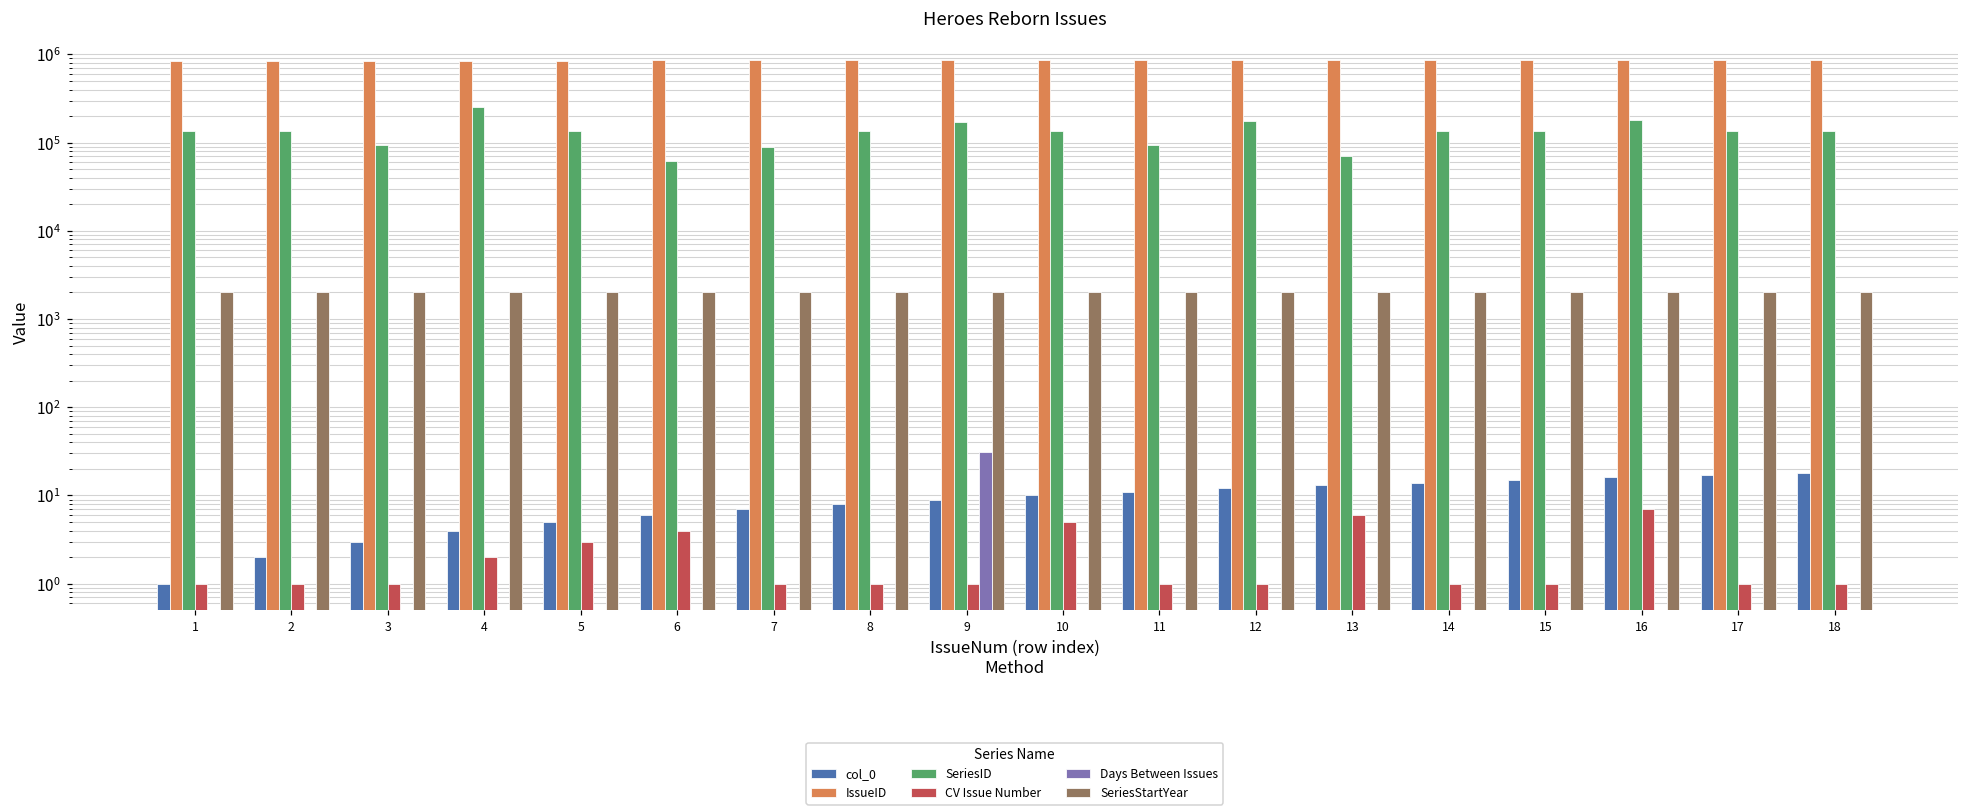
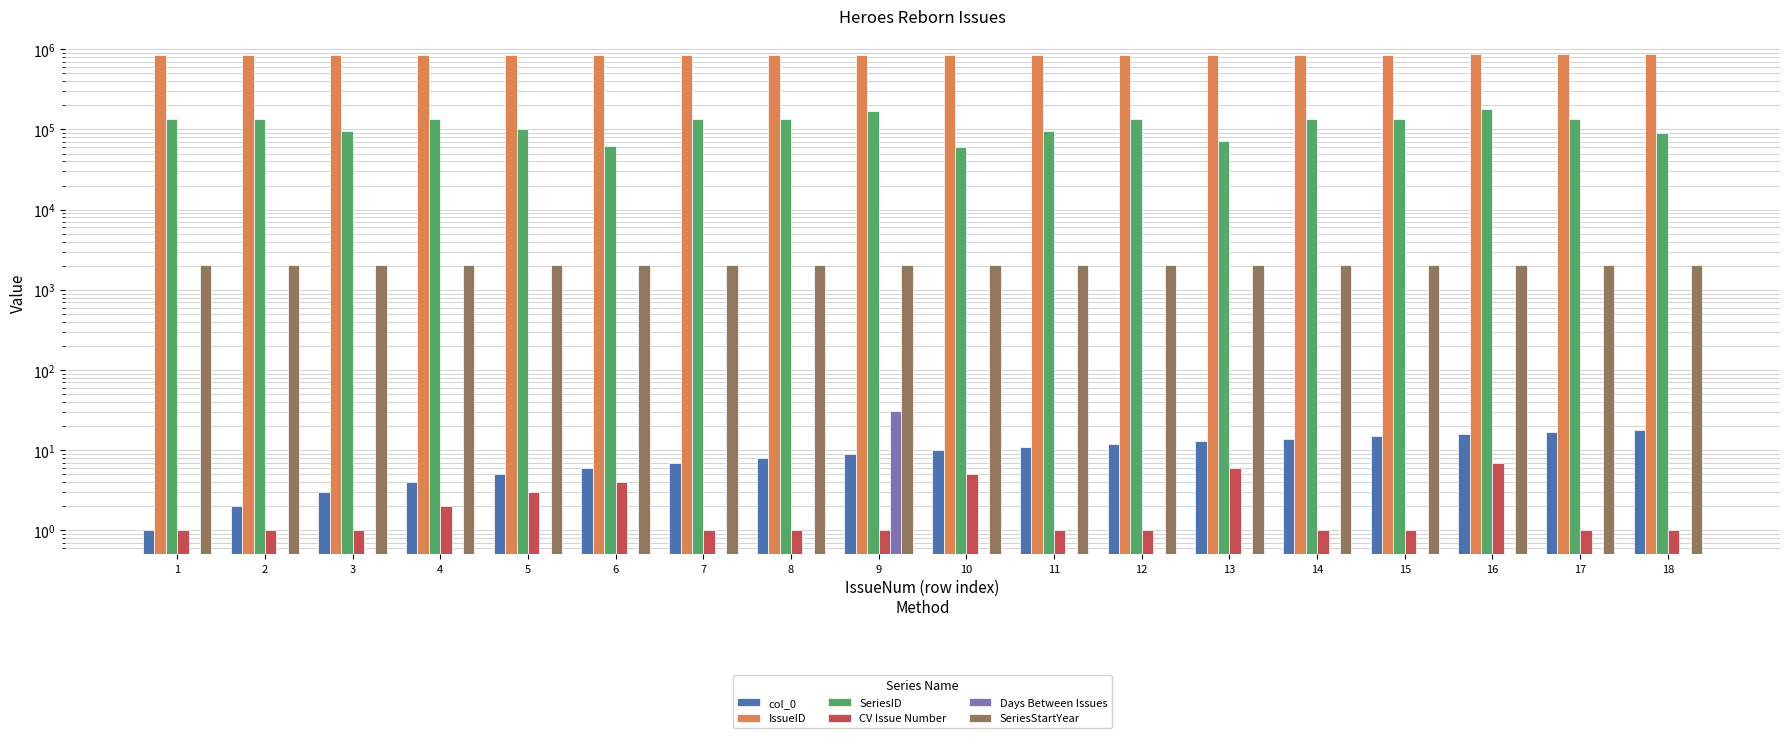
SeriesID, 4: 250000 -> 140000
SeriesID, 5: 140000 -> 100000
SeriesID, 7: 90000 -> 140000
SeriesID, 10: 140000 -> 60000
SeriesID, 12: 180000 -> 140000
SeriesID, 18: 140000 -> 90000
